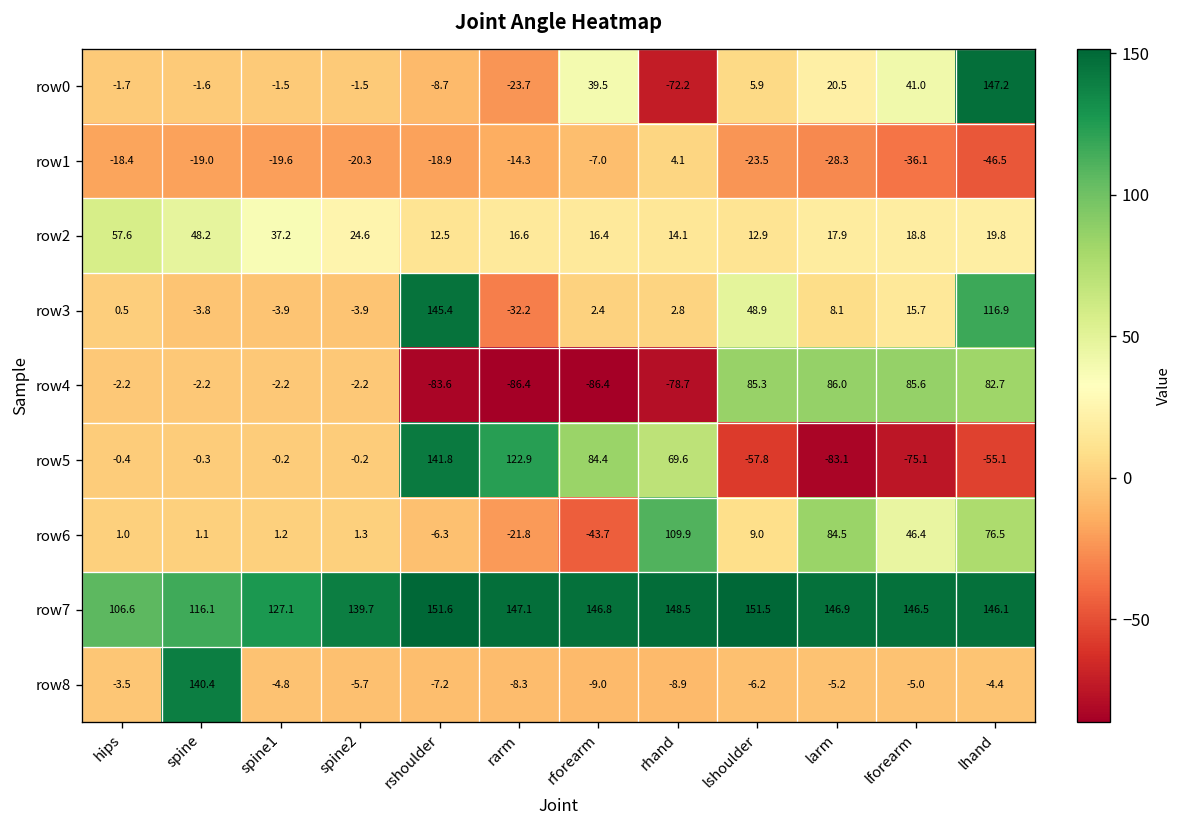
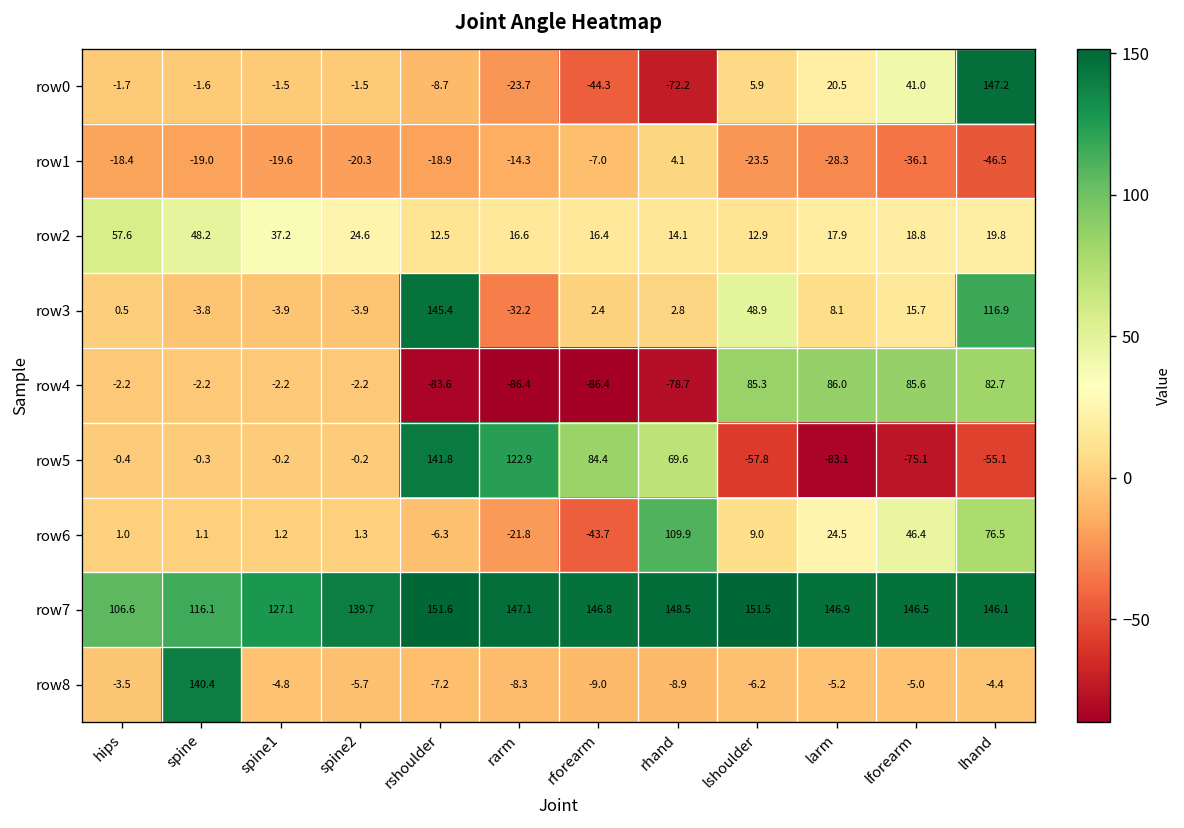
row0, rforearm: 39.5 -> -44.3
row6, larm: 84.5 -> 24.5
